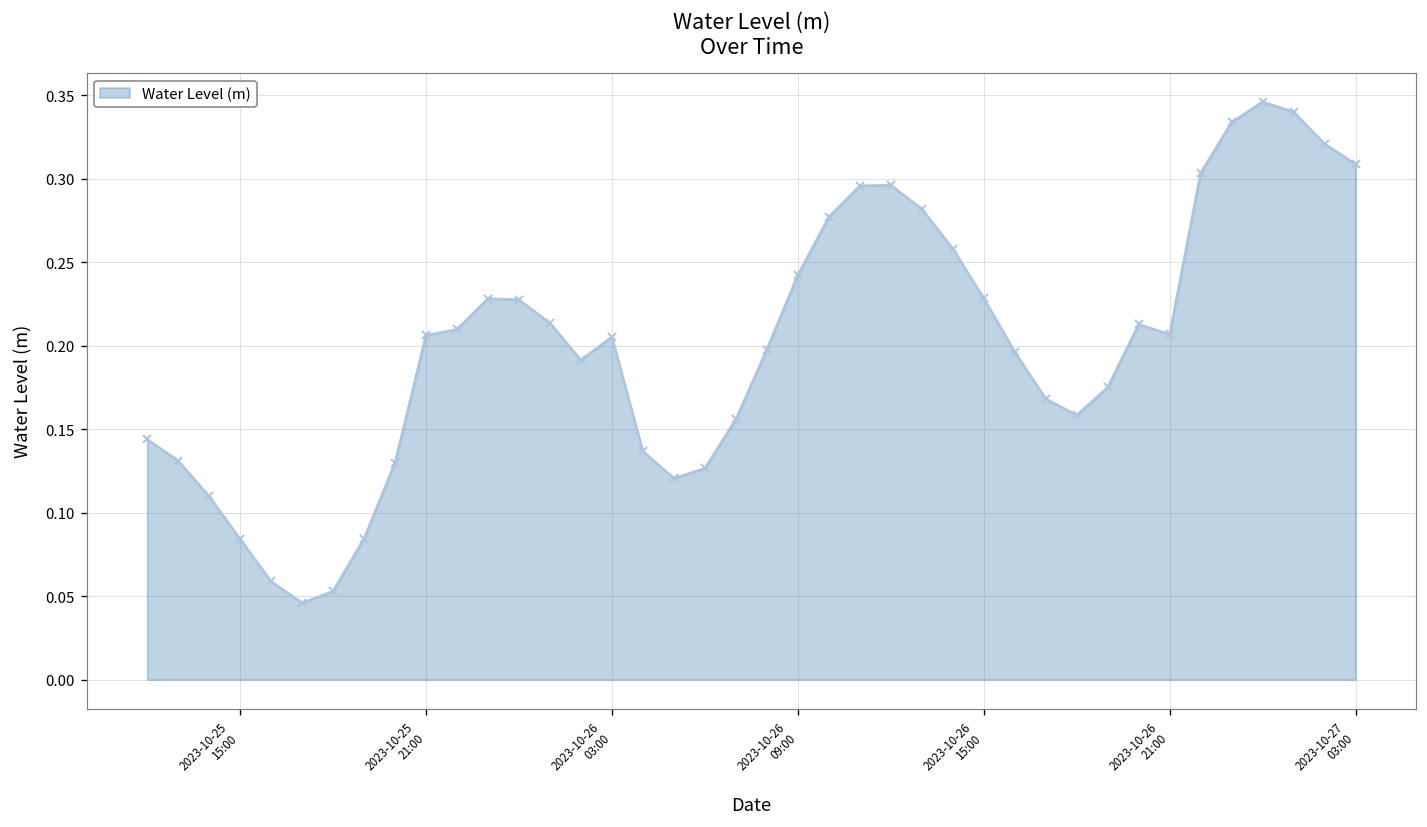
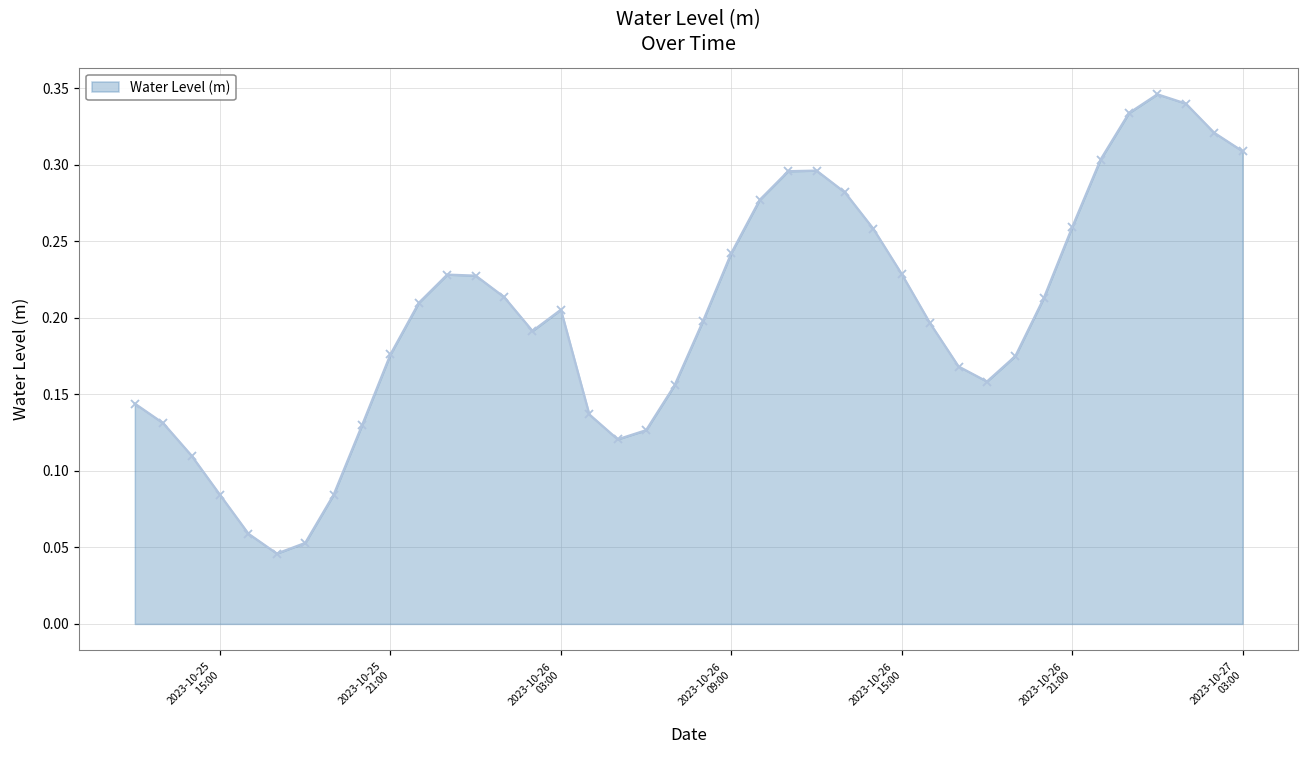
2023-10-25 21:00: 0.206 -> 0.176
2023-10-26 21:00: 0.207 -> 0.259
